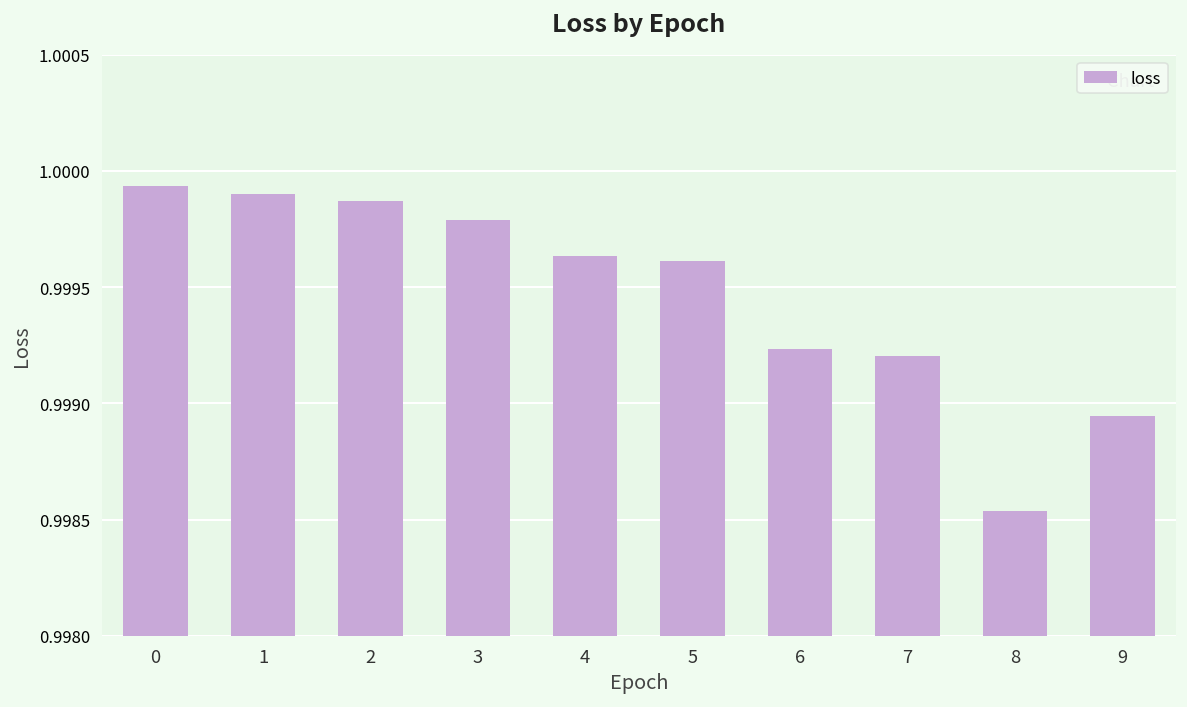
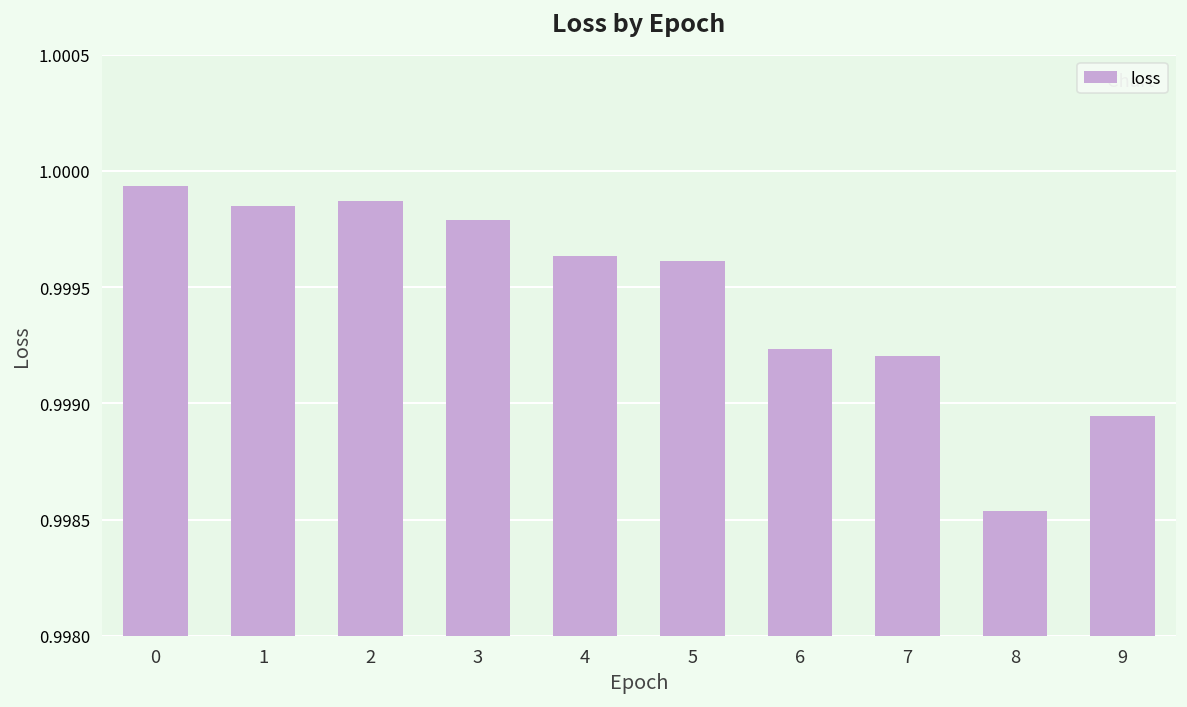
1: 0.99990 -> 0.99985
